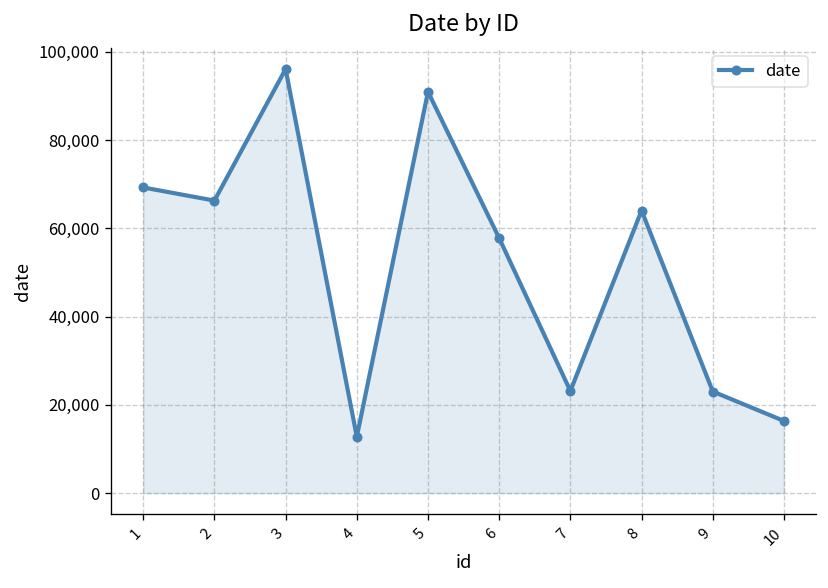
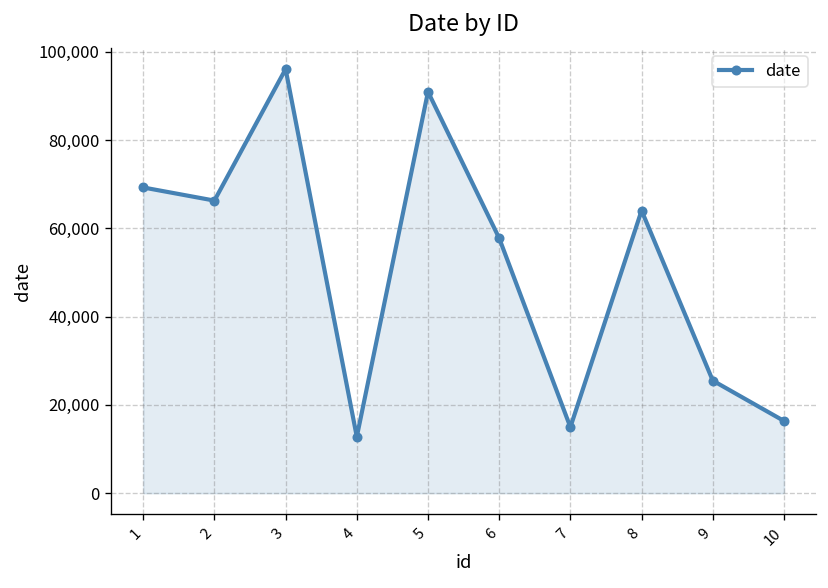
7: 23,000 -> 15,000
9: 23,000 -> 26,000
